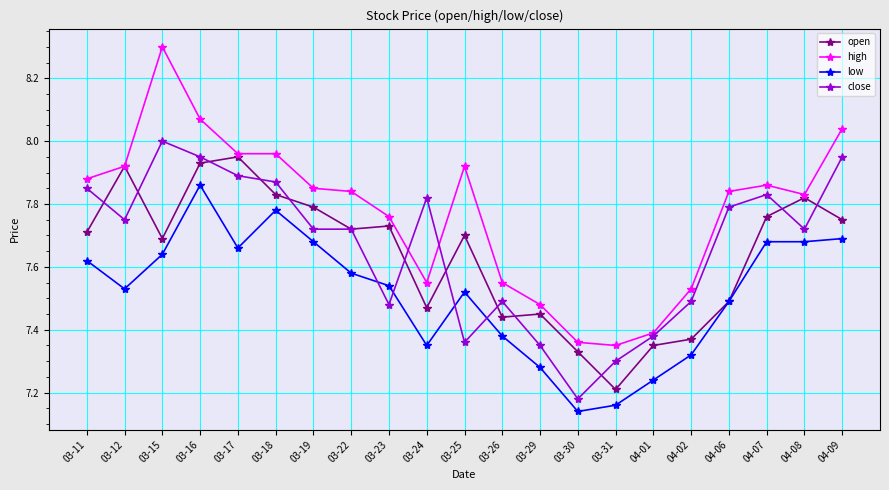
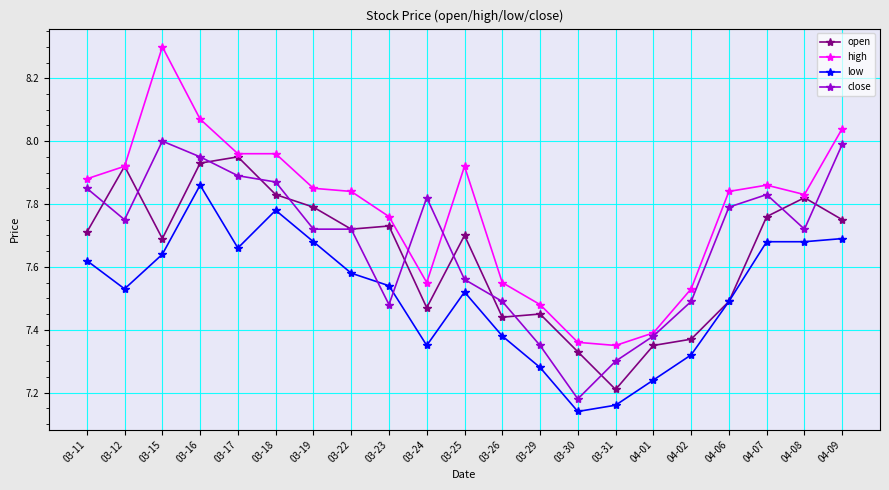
close, 03-25: 7.36 -> 7.56
close, 04-09: 7.95 -> 7.99
